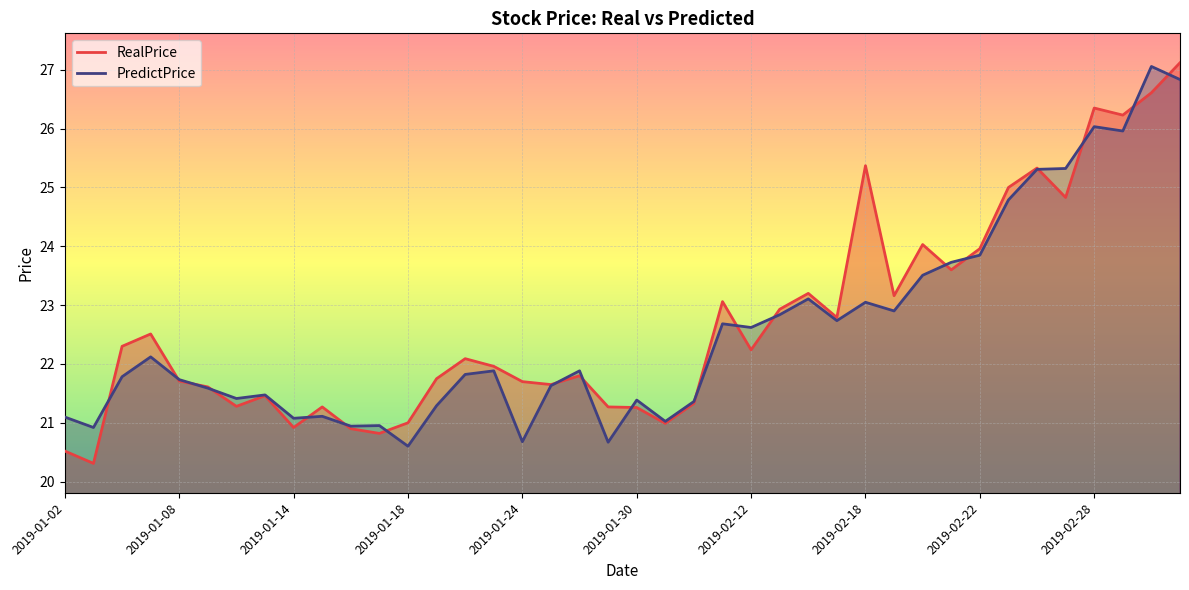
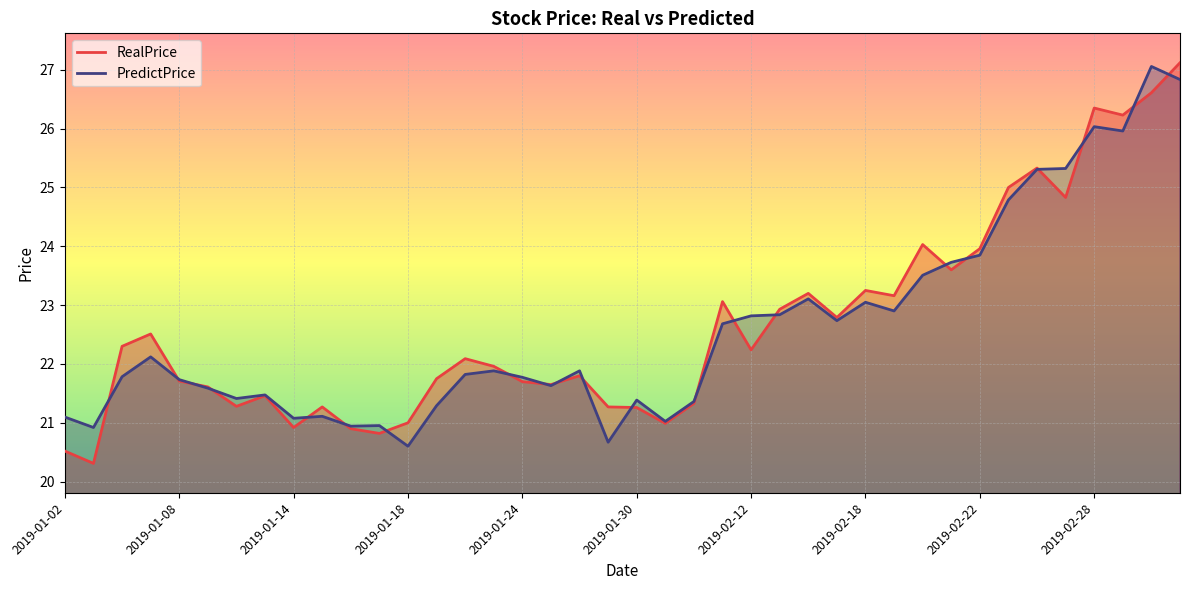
PredictPrice, 2019-01-24: 20.7 -> 21.8
PredictPrice, 2019-02-12: 22.6 -> 22.8
RealPrice, 2019-02-18: 25.4 -> 23.3
